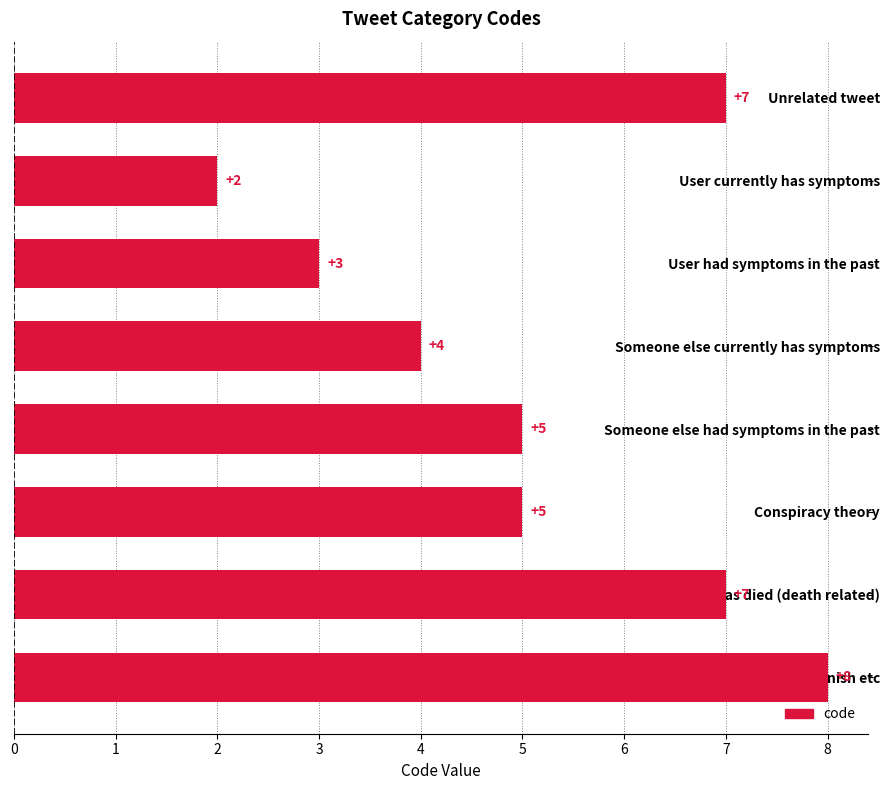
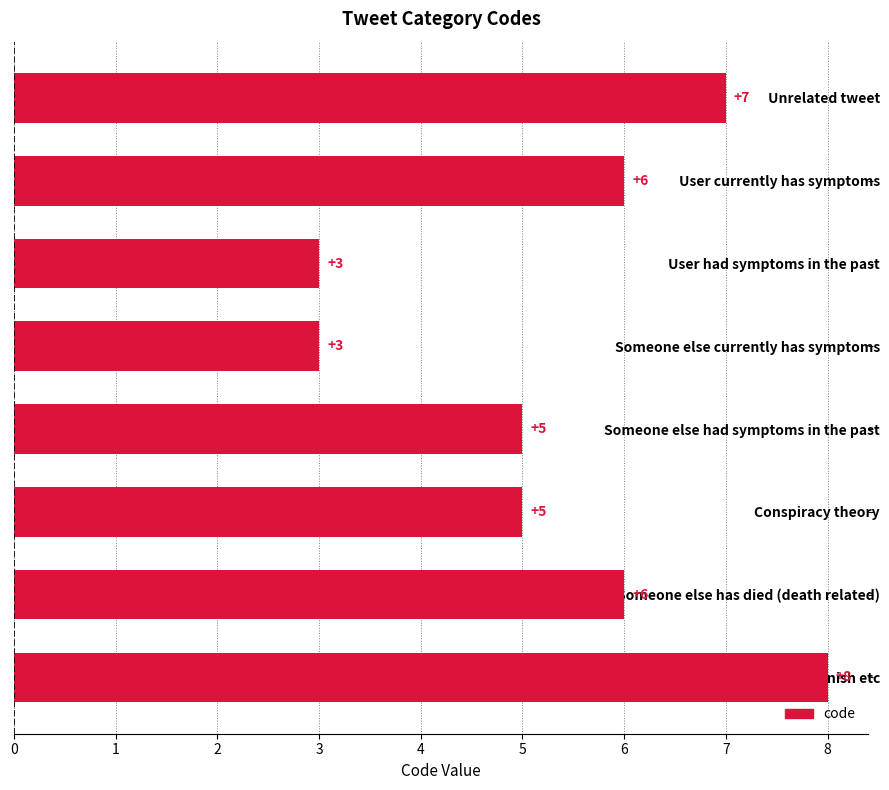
User currently has symptoms: +2 -> +6
Someone else currently has symptoms: +4 -> +3
Someone else has died (death related): +7 -> +6
